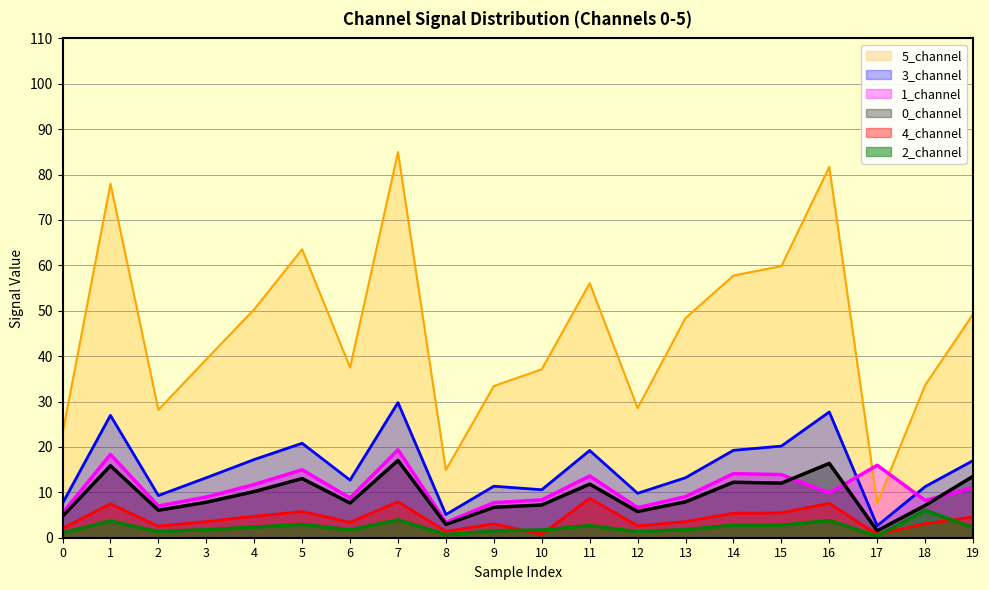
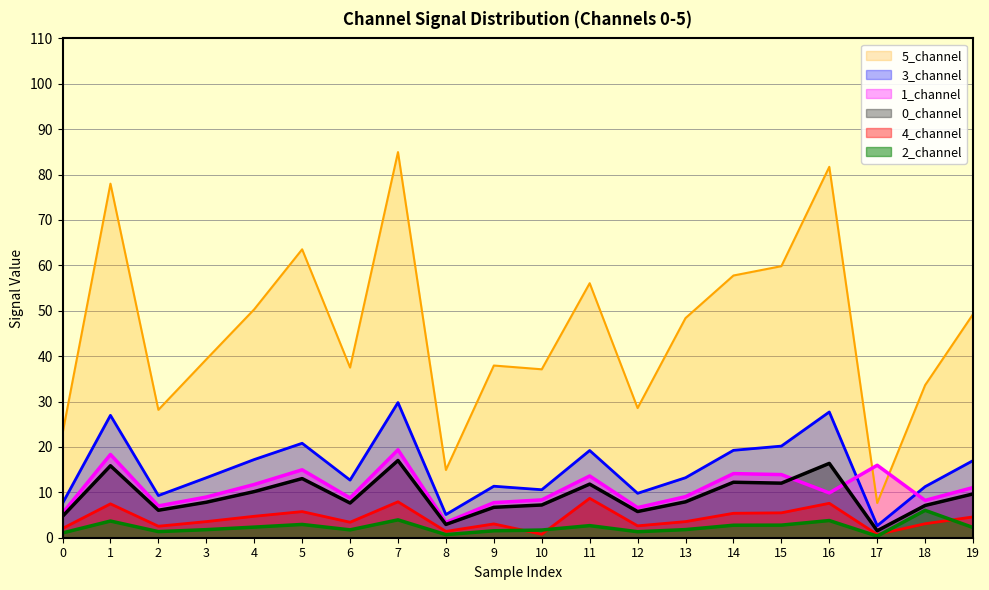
5_channel, 9: 33 -> 38
0_channel, 19: 14 -> 10
